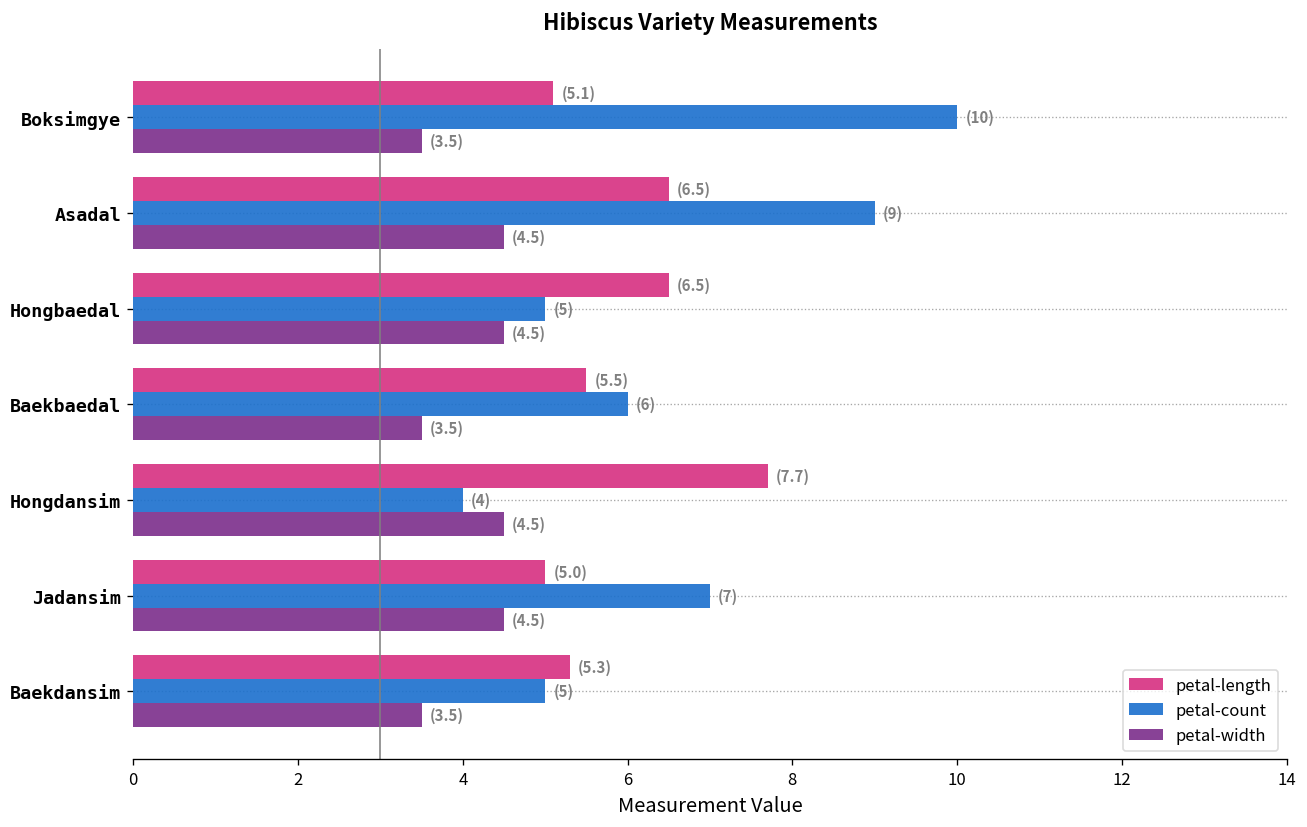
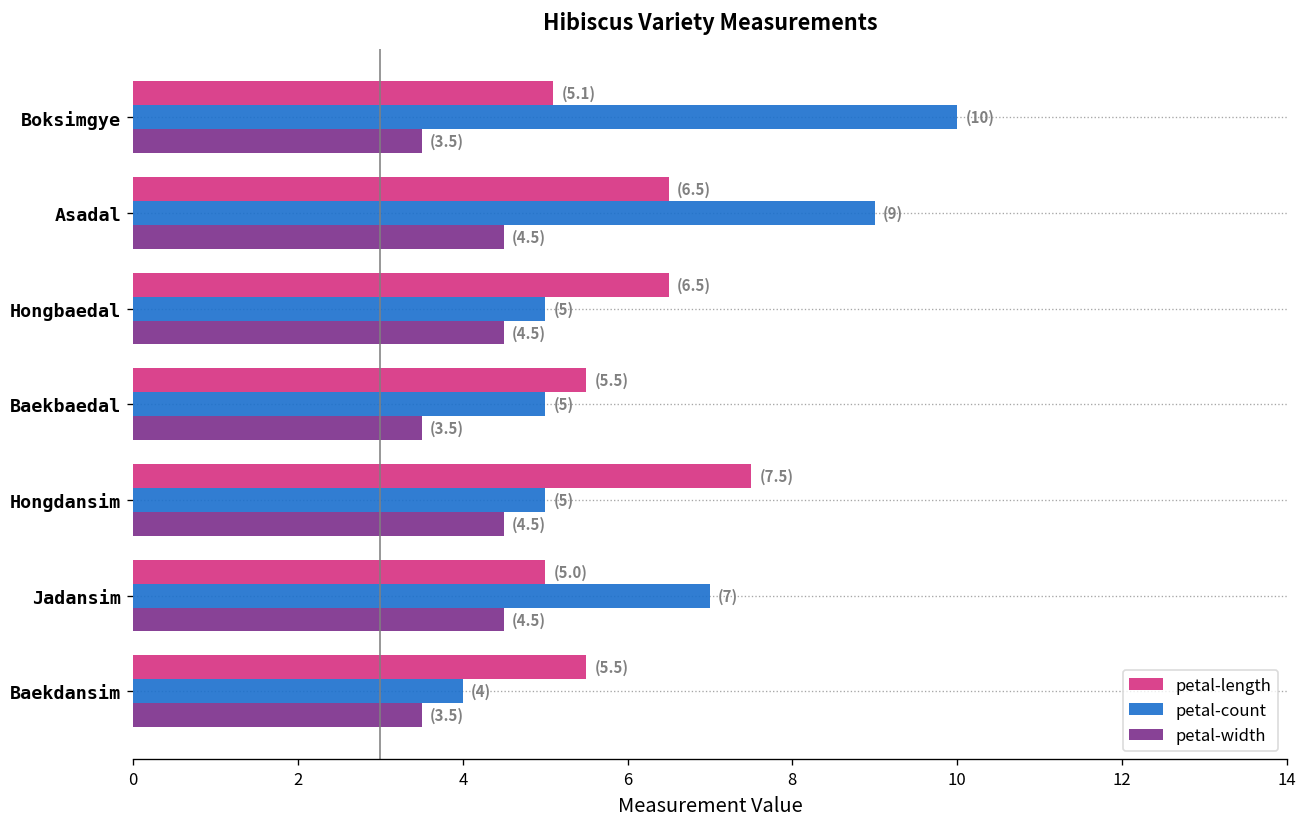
petal-count, Baekbaedal: (6) -> (5)
petal-length, Hongdansim: (7.7) -> (7.5)
petal-count, Hongdansim: (4) -> (5)
petal-length, Baekdansim: (5.3) -> (5.5)
petal-count, Baekdansim: (5) -> (4)
